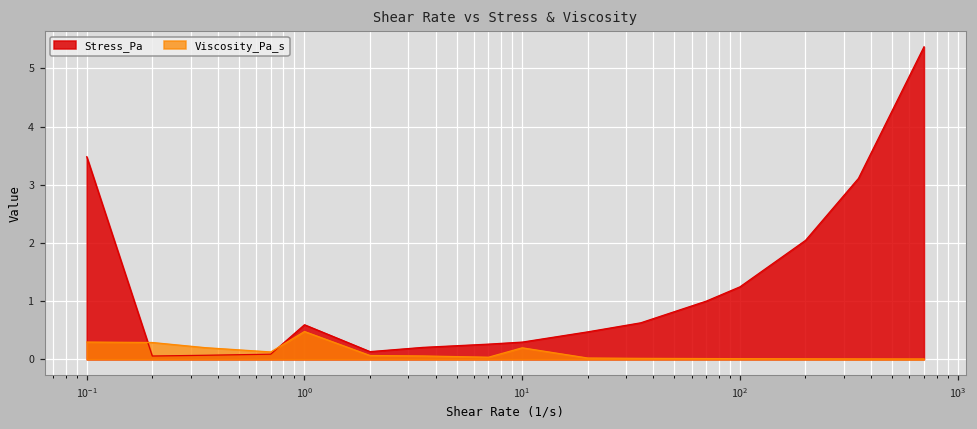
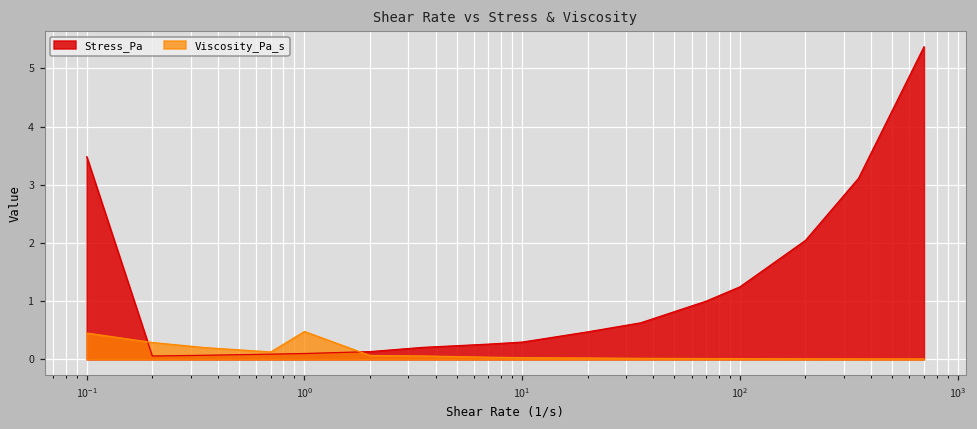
Viscosity_Pa_s, 10^-1: 0.3 -> 0.5
Stress_Pa, 10^0: 0.6 -> 0.1
Viscosity_Pa_s, 10^1: 0.2 -> 0.0
